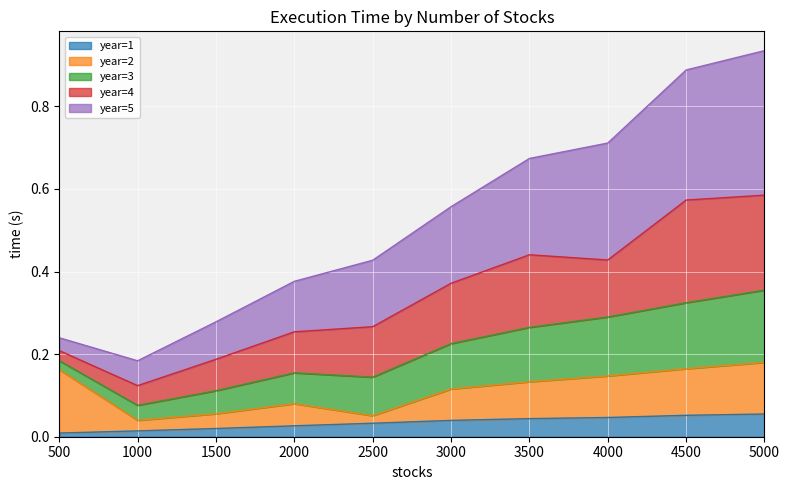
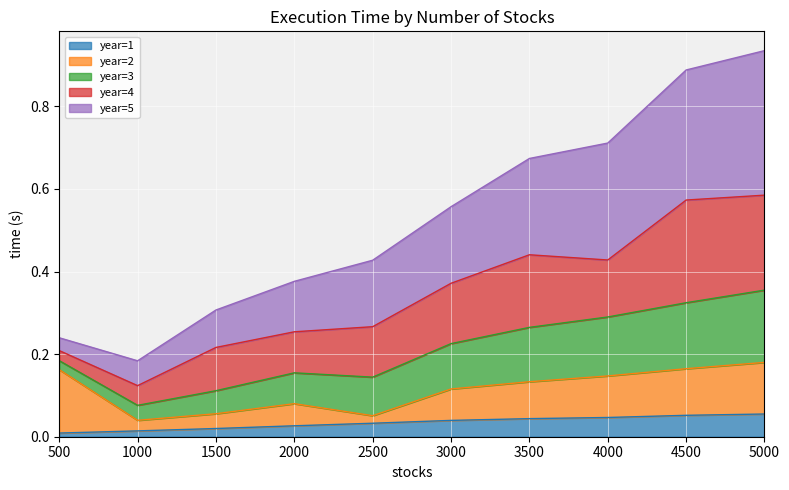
year=4, 1500: 0.08 -> 0.10
